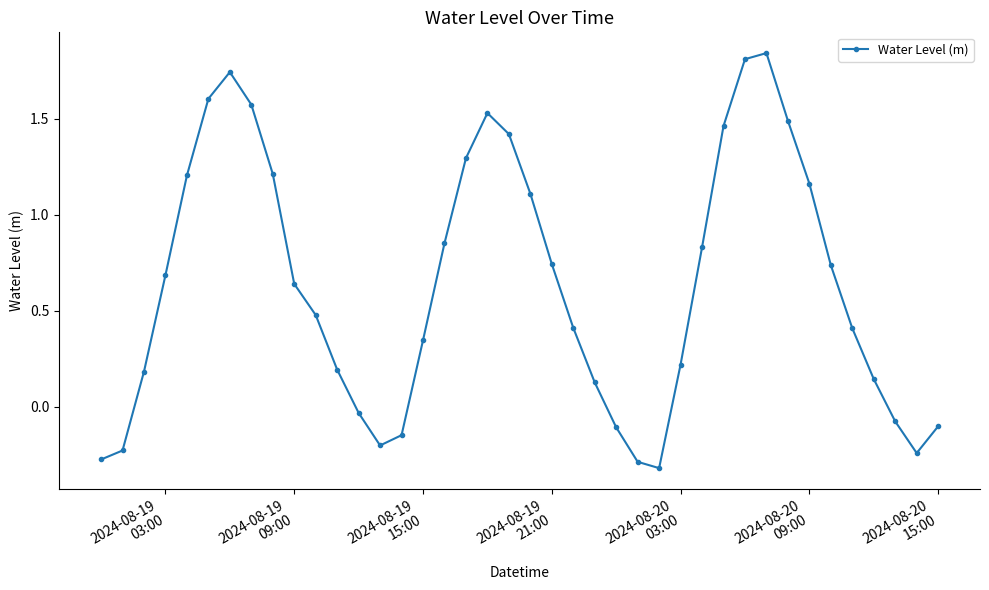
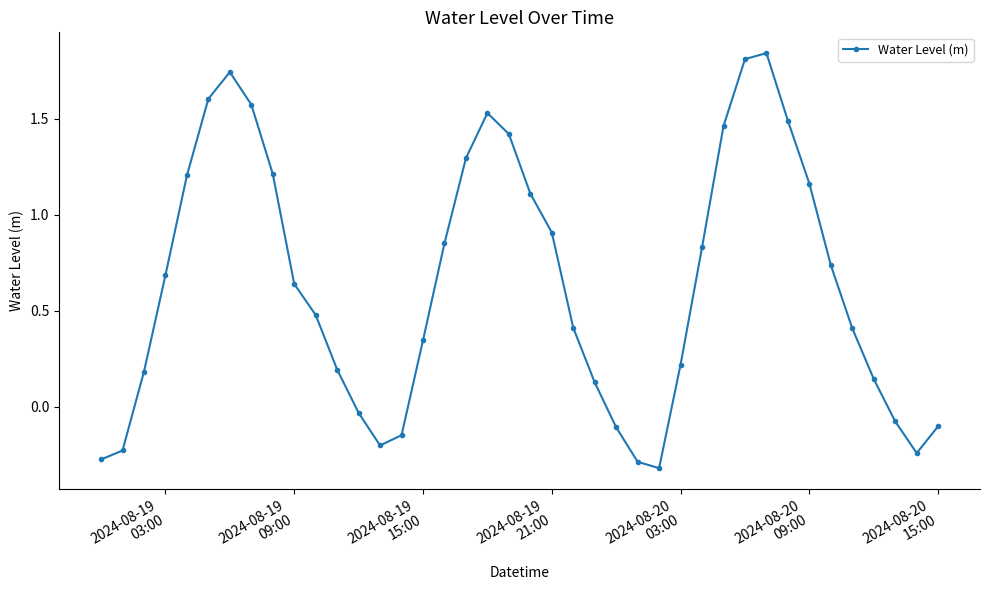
2024-08-19 21:00: 0.74 -> 0.91
